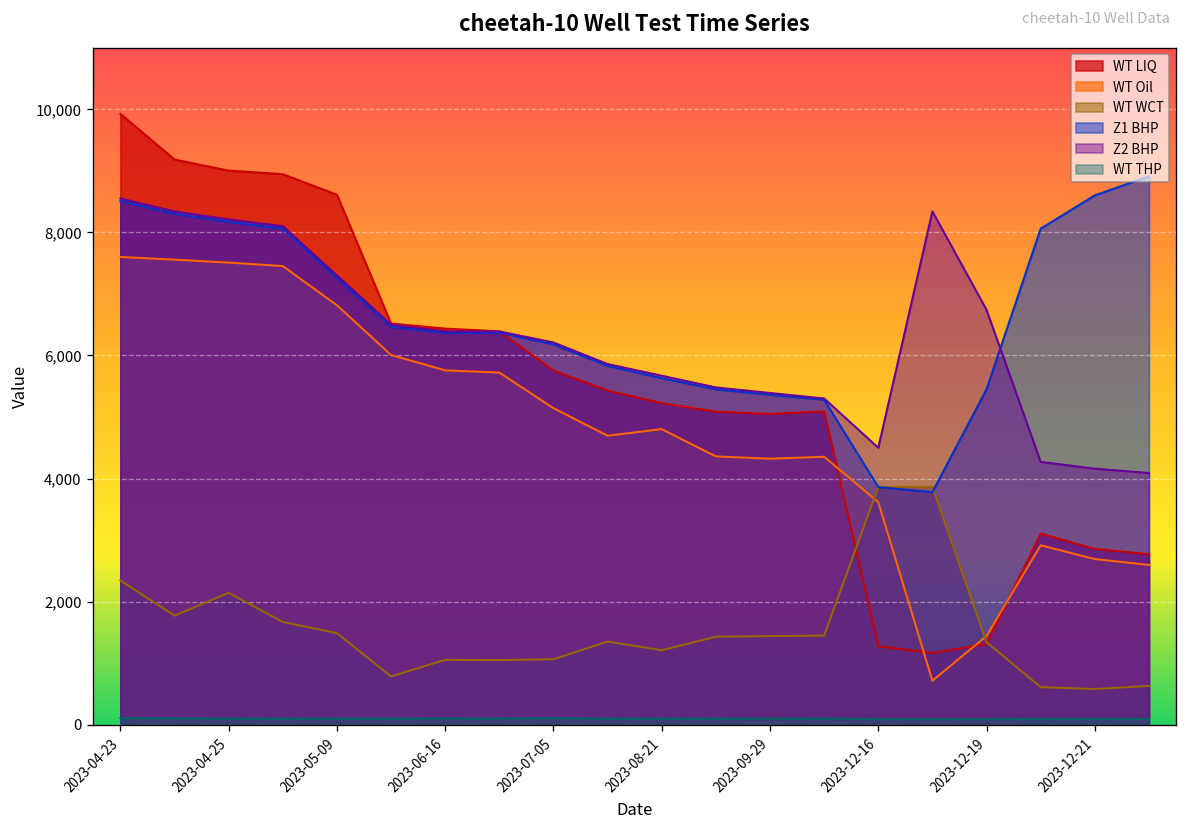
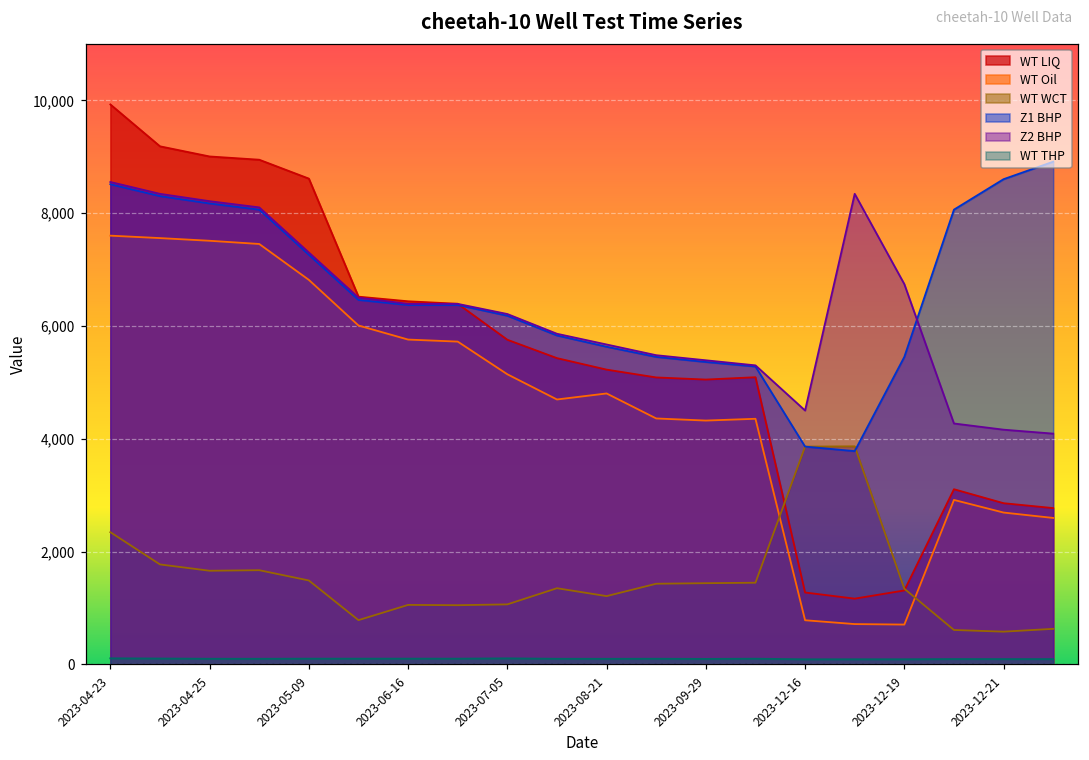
WT WCT, 2023-04-25: 2,100 -> 1,700
WT Oil, 2023-12-16: 3,600 -> 800
WT Oil, 2023-12-19: 1,400 -> 700
